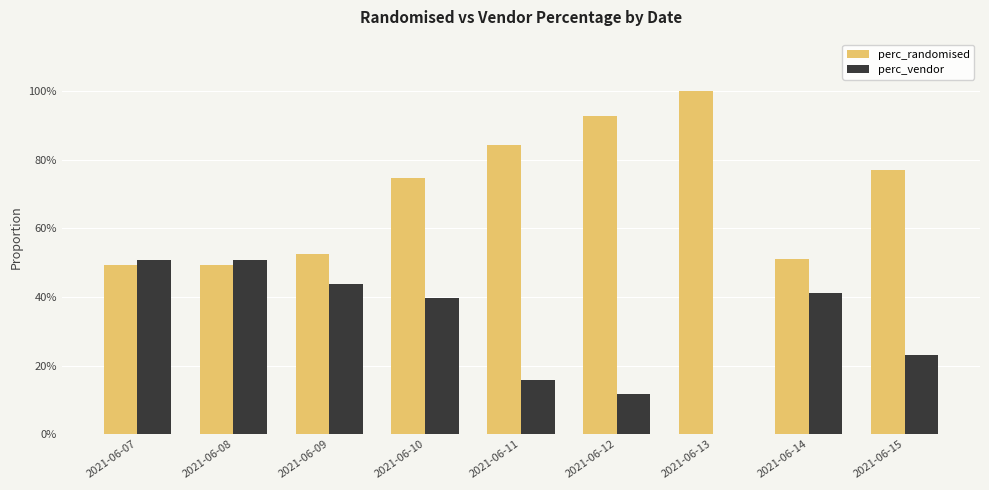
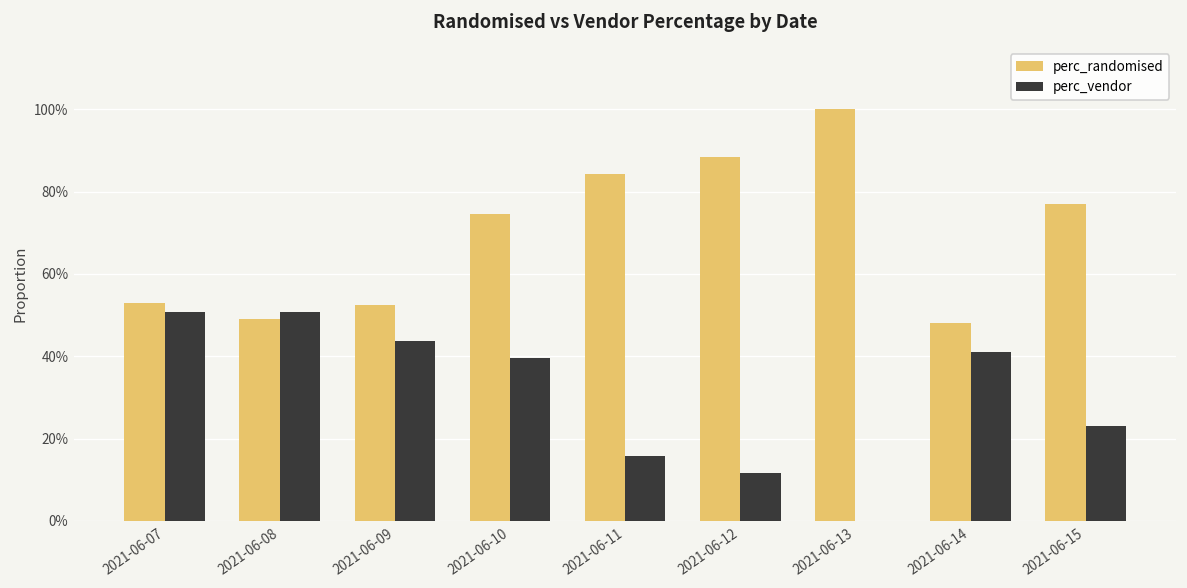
perc_randomised, 2021-06-07: 49% -> 53%
perc_randomised, 2021-06-12: 93% -> 88%
perc_randomised, 2021-06-14: 51% -> 48%
